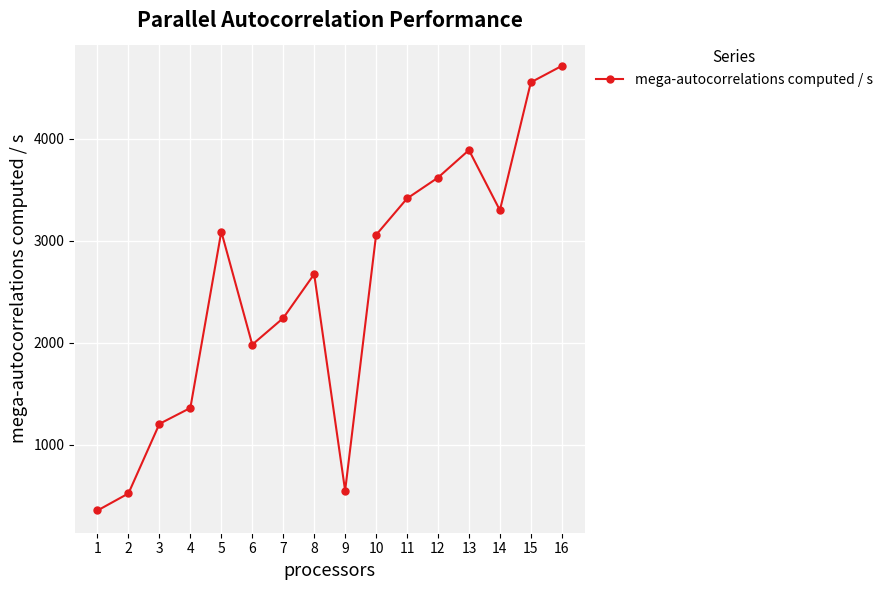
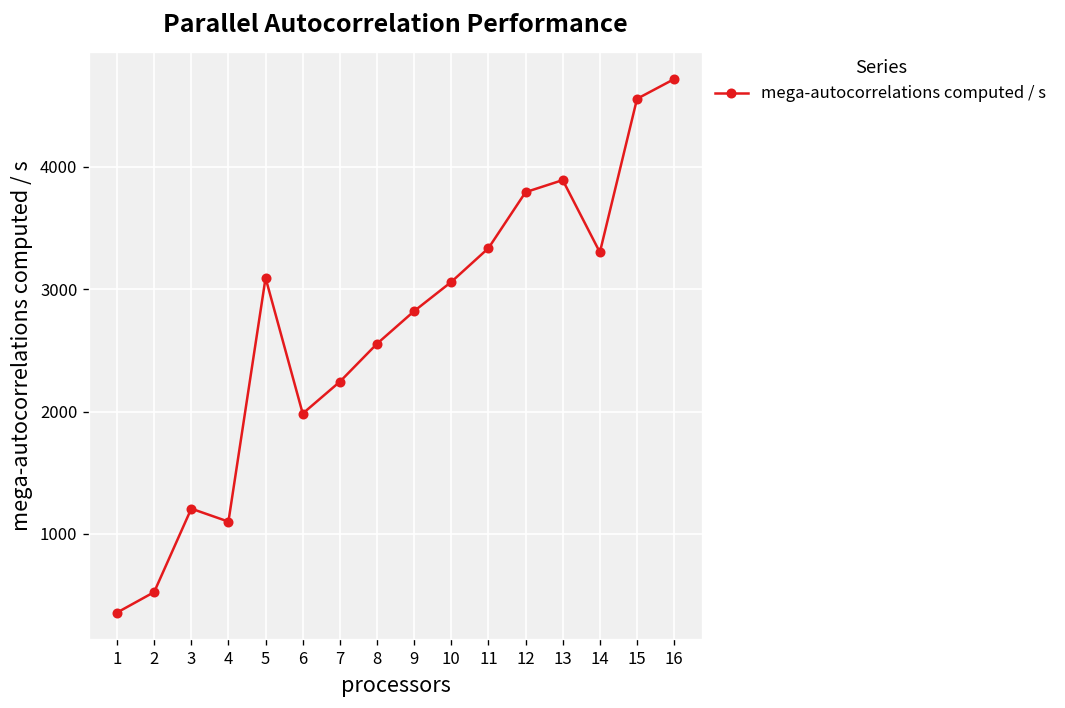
4: 1360 -> 1100
8: 2670 -> 2550
9: 550 -> 2820
11: 3420 -> 3330
12: 3620 -> 3790
